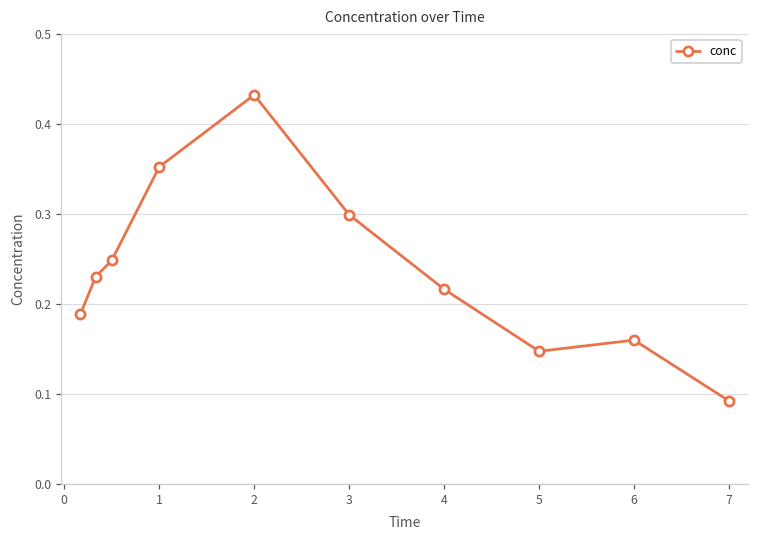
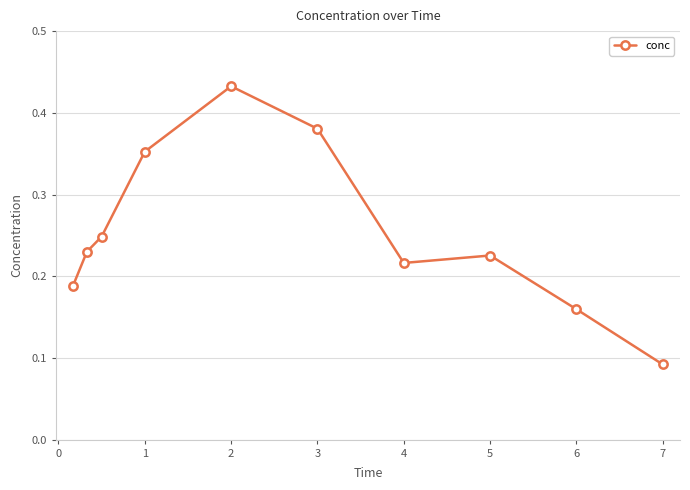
3: 0.30 -> 0.38
5: 0.15 -> 0.23
